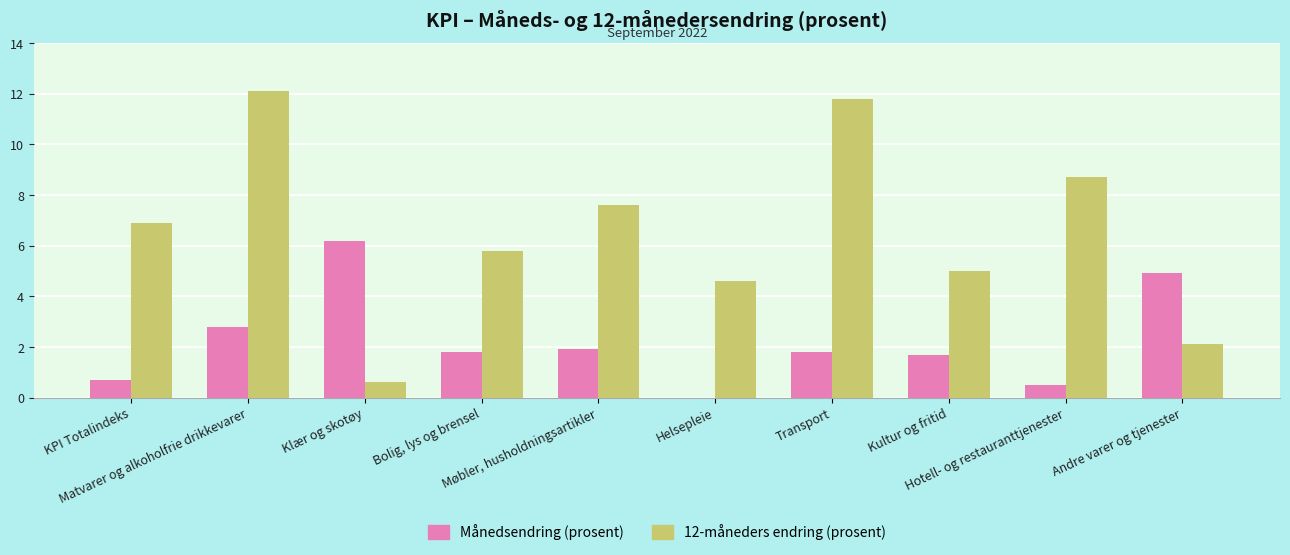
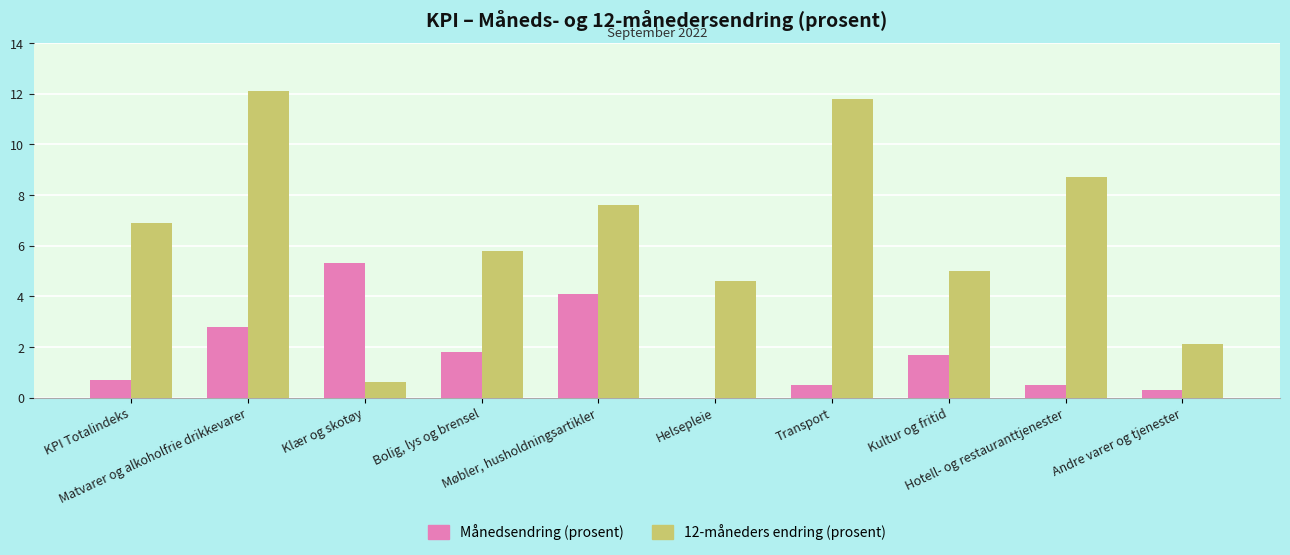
Månedsendring (prosent), Klær og skotøy: 6.2 -> 5.3
Månedsendring (prosent), Møbler, husholdningsartikler: 1.9 -> 4.1
Månedsendring (prosent), Transport: 1.8 -> 0.5
Månedsendring (prosent), Andre varer og tjenester: 4.9 -> 0.3
